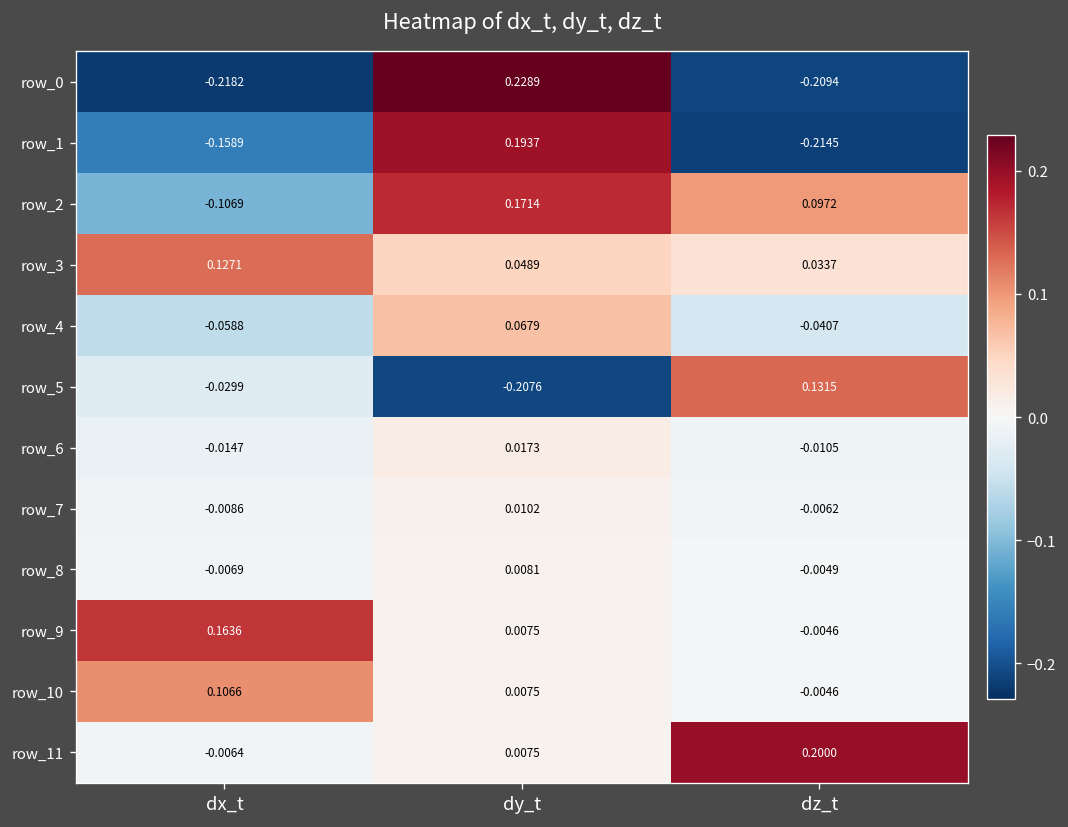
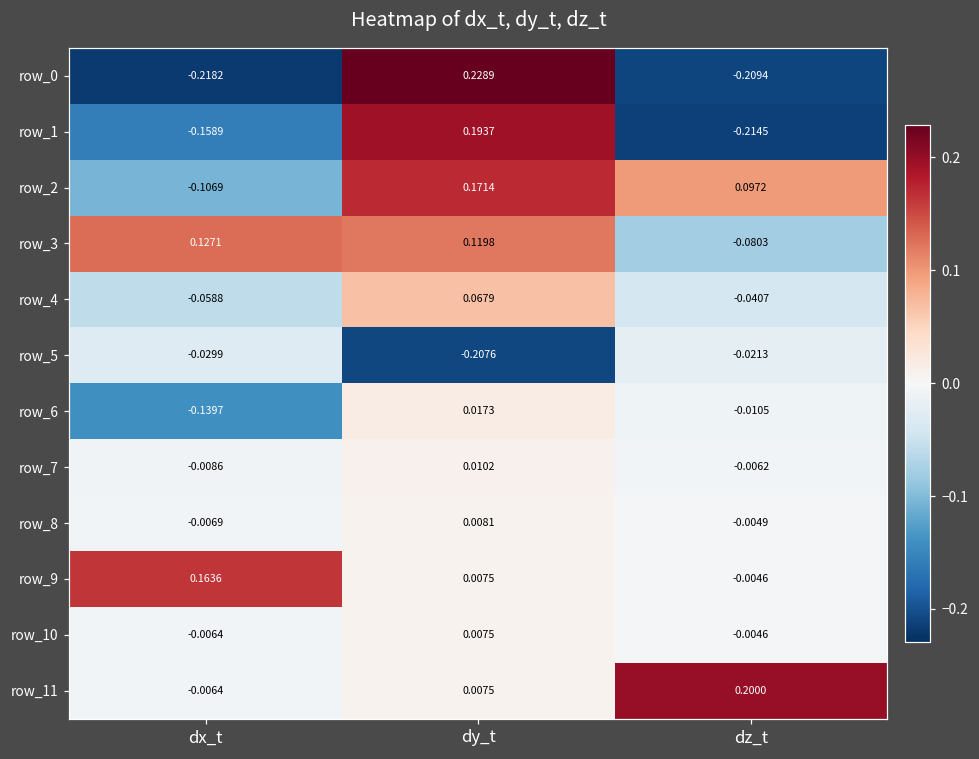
row_3, dy_t: 0.0489 -> 0.1198
row_3, dz_t: 0.0337 -> -0.0803
row_5, dz_t: 0.1315 -> -0.0213
row_6, dx_t: -0.0147 -> -0.1397
row_10, dx_t: 0.1066 -> -0.0064
